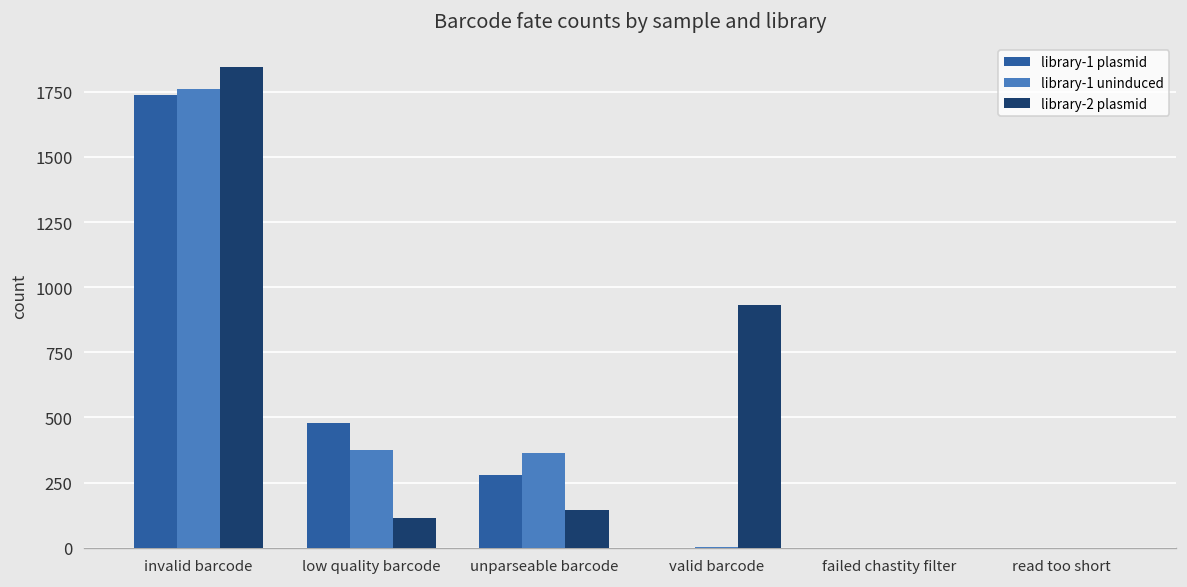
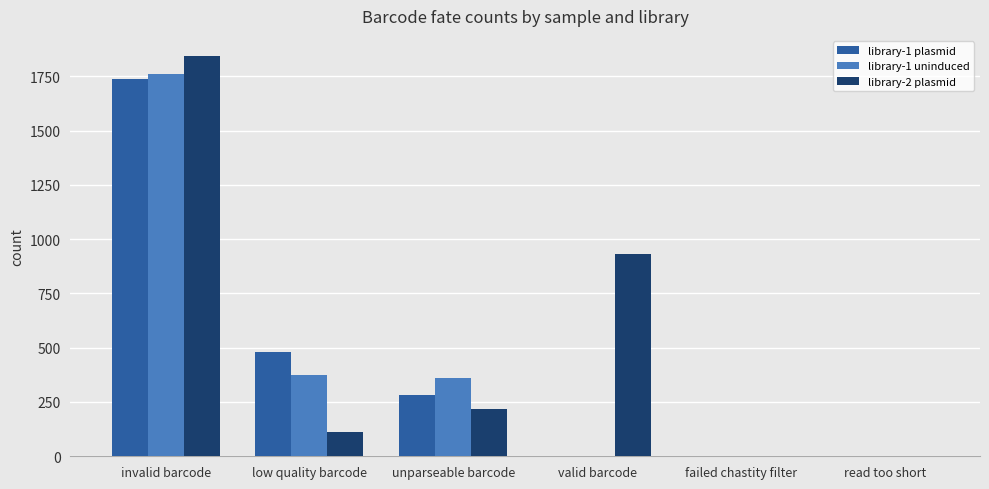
library-2 plasmid, unparseable barcode: 150 -> 220
